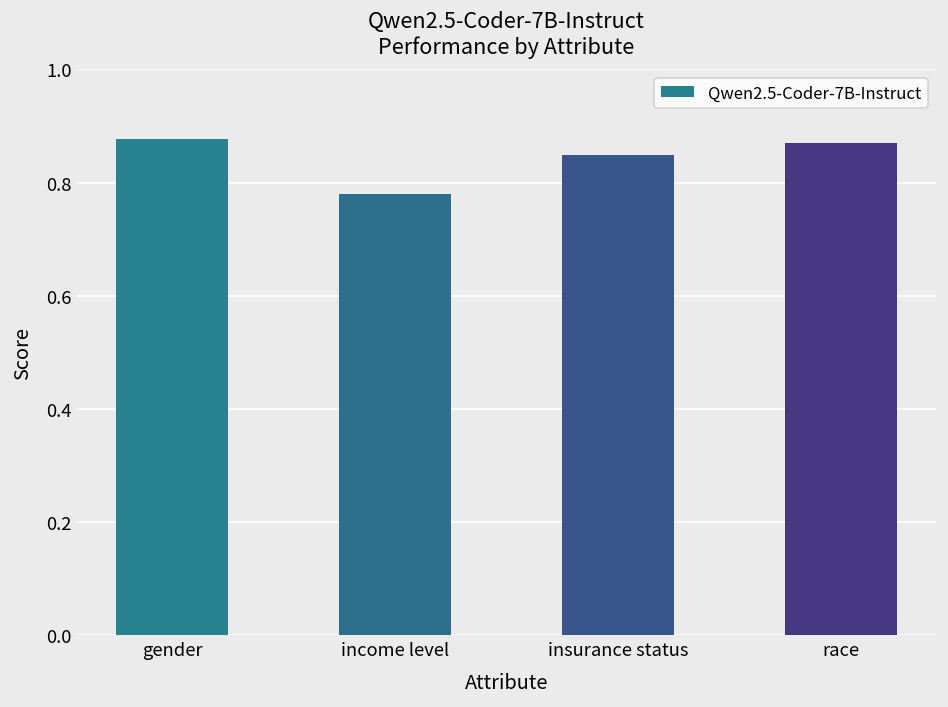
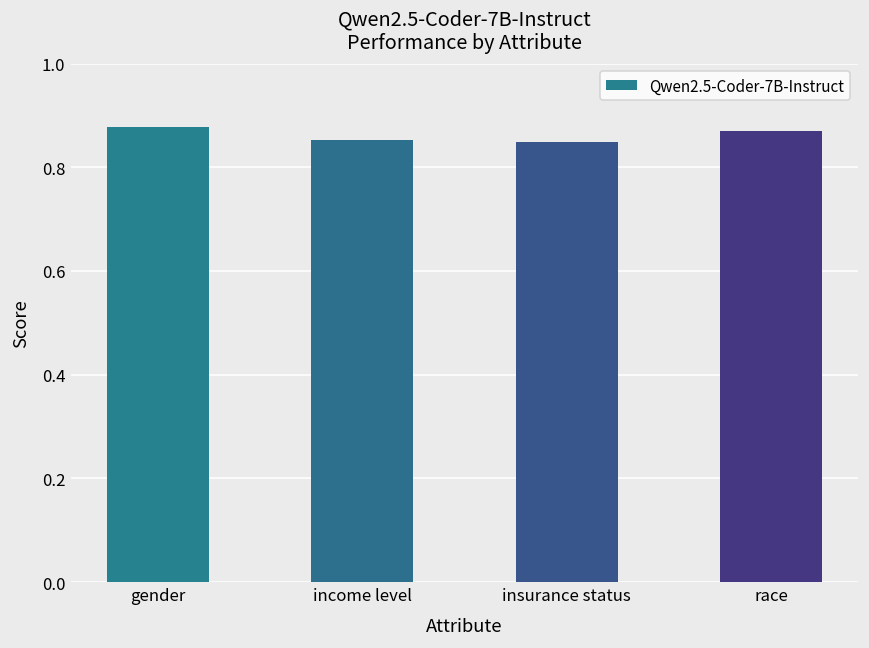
income level: 0.78 -> 0.85
